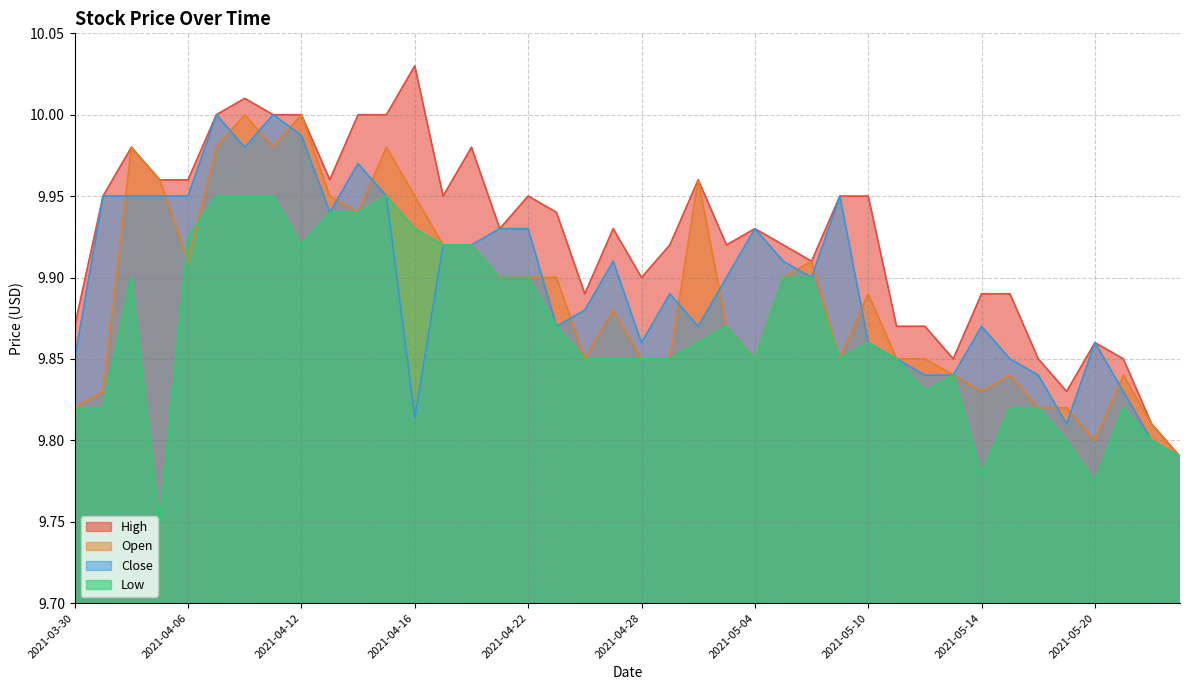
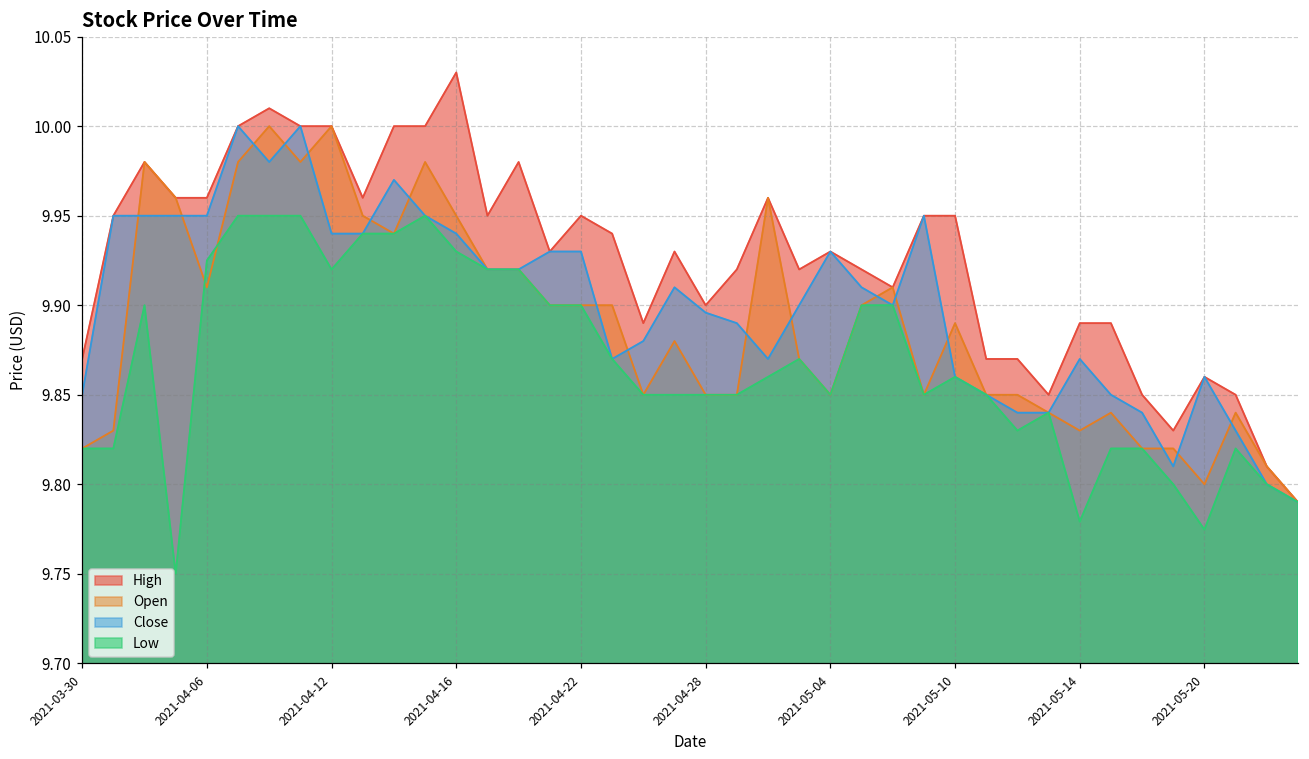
Close, 2021-04-12: 9.987 -> 9.940
Close, 2021-04-16: 9.814 -> 9.940
Close, 2021-04-28: 9.860 -> 9.896
